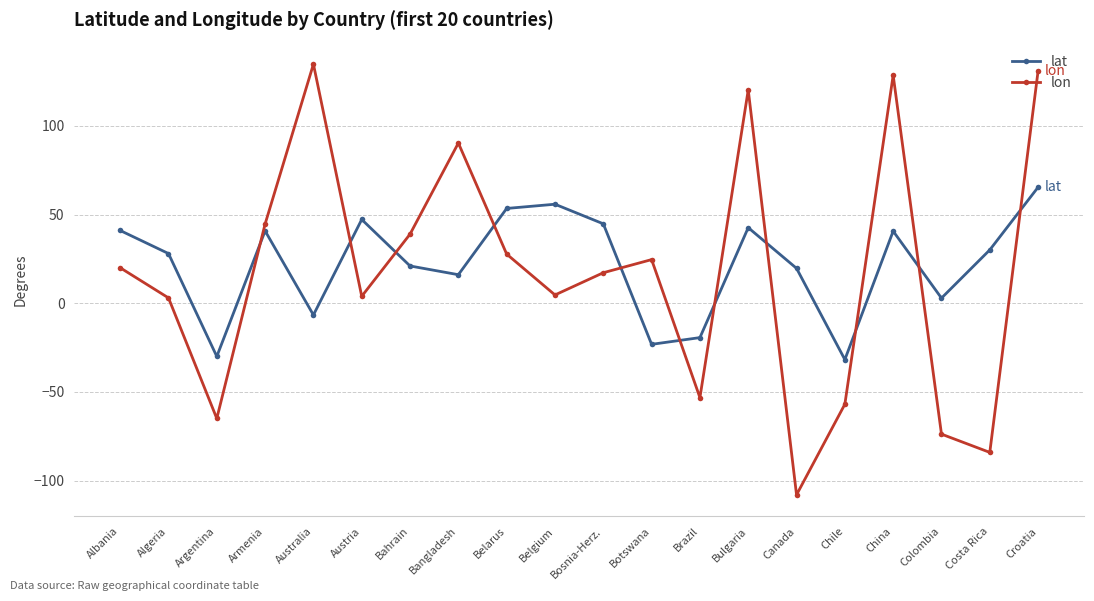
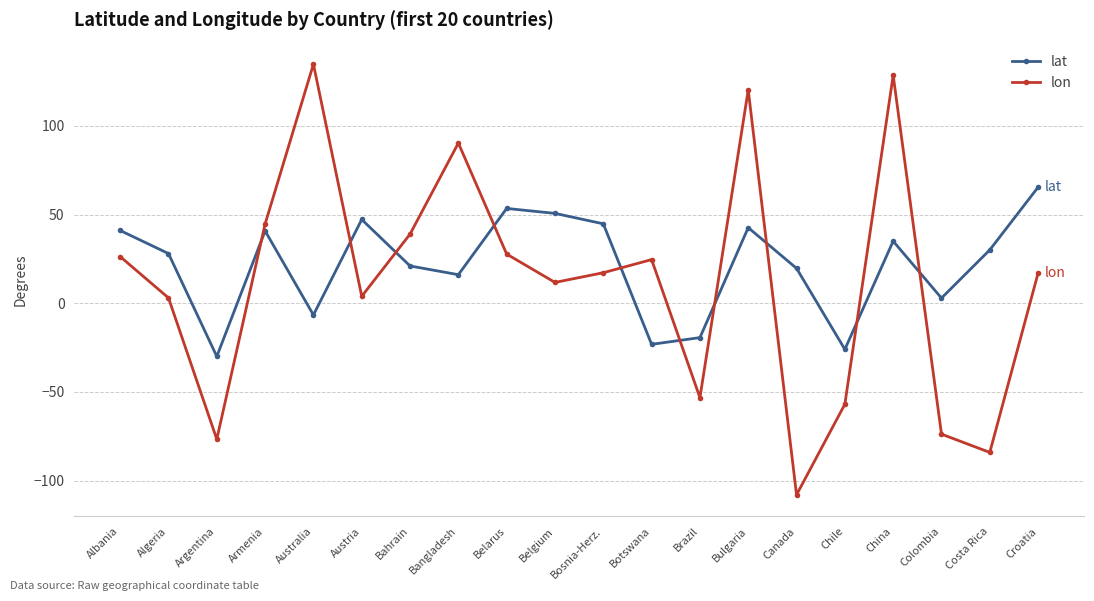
lon, Albania: 20 -> 26
lon, Argentina: -65 -> -77
lat, Belgium: 56 -> 51
lon, Belgium: 5 -> 12
lat, Chile: -32 -> -26
lat, China: 41 -> 35
lon, Croatia: 131 -> 17
